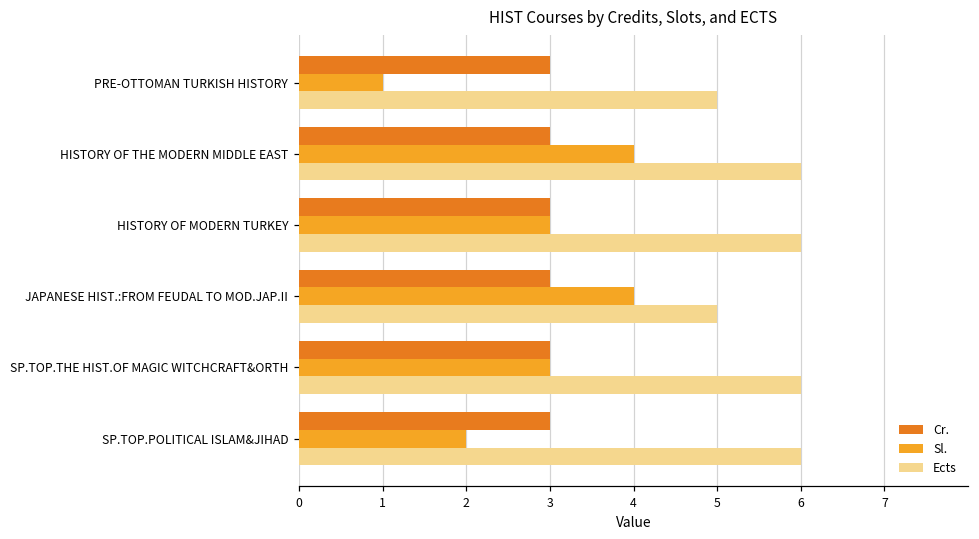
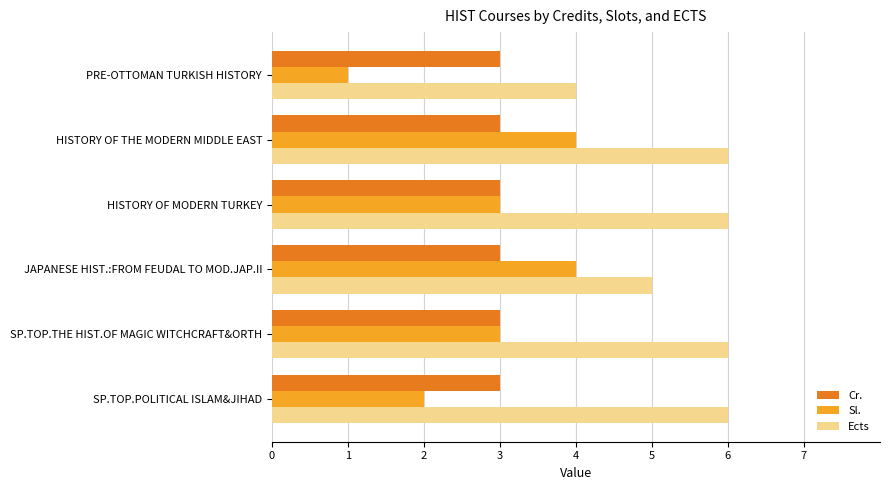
Ects, PRE-OTTOMAN TURKISH HISTORY: 5 -> 4
